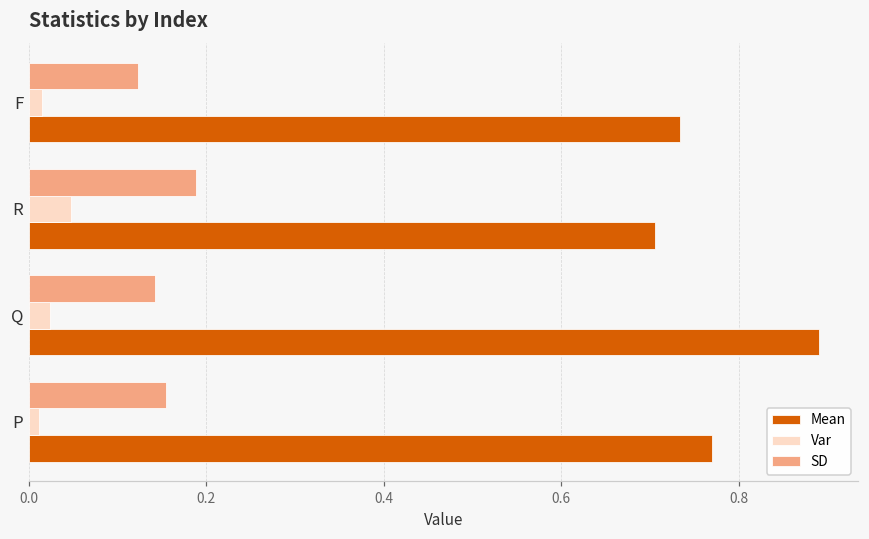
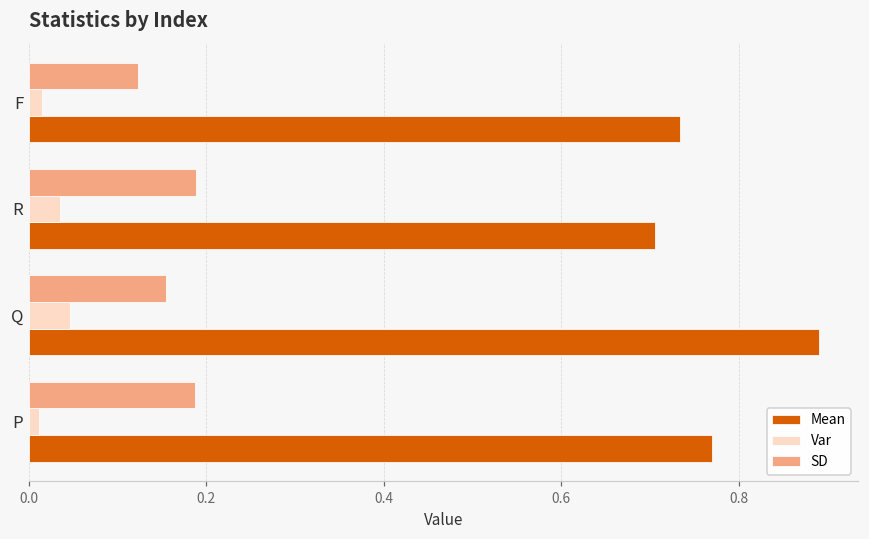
Var, R: 0.05 -> 0.04
SD, Q: 0.14 -> 0.15
Var, Q: 0.02 -> 0.05
SD, P: 0.16 -> 0.19
